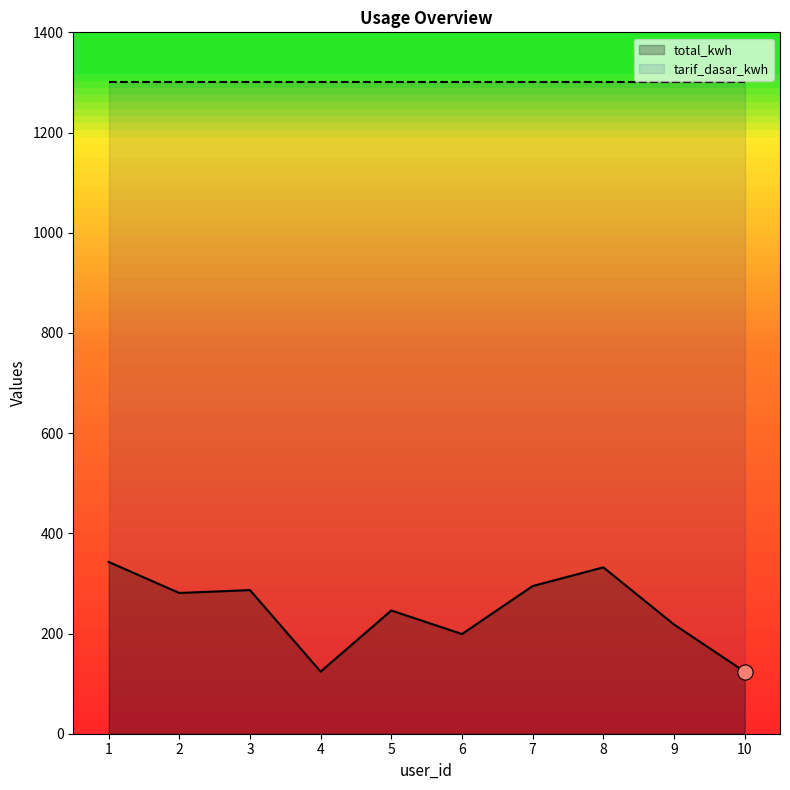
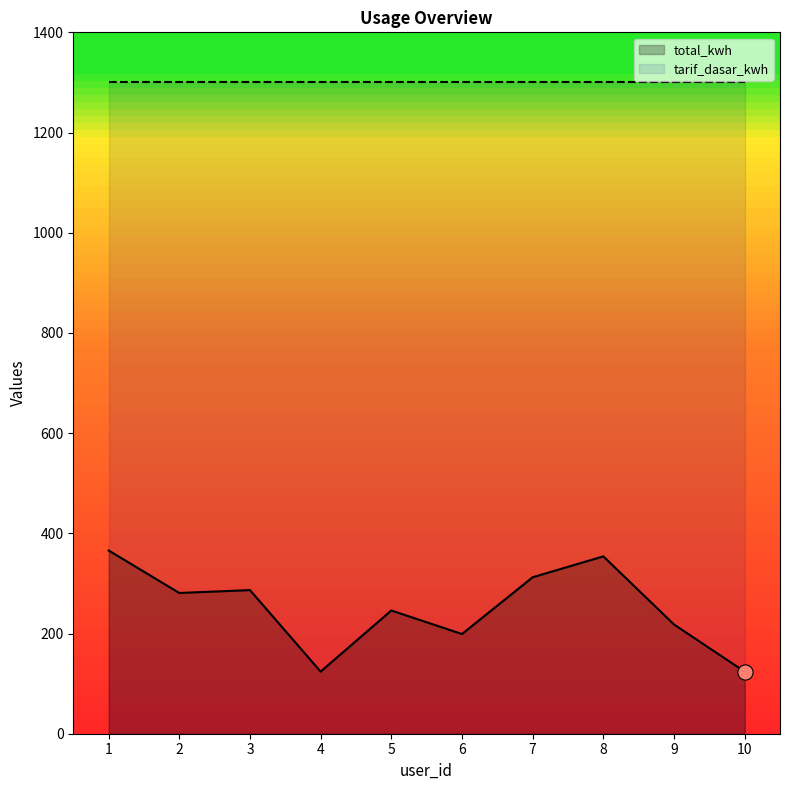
total_kwh, 1: 340 -> 370
total_kwh, 7: 290 -> 310
total_kwh, 8: 330 -> 350
